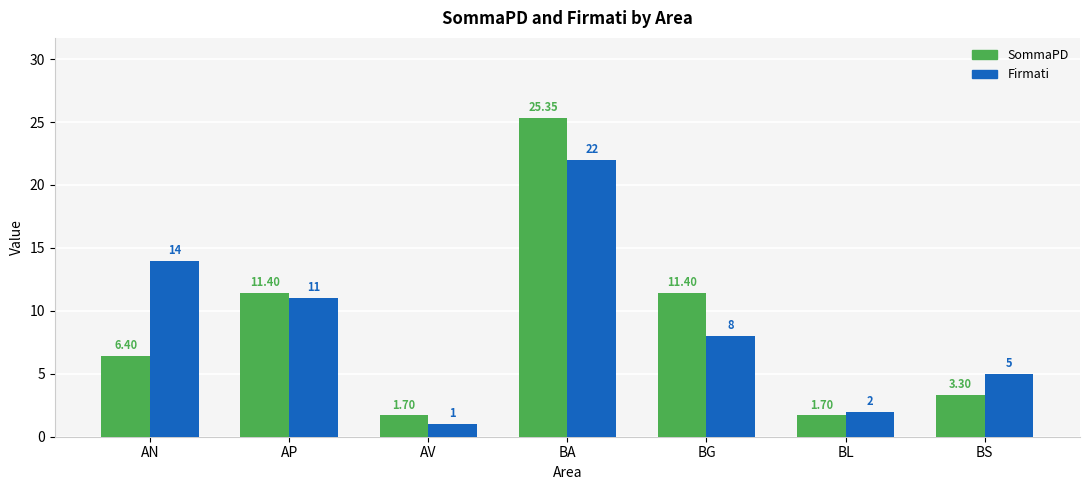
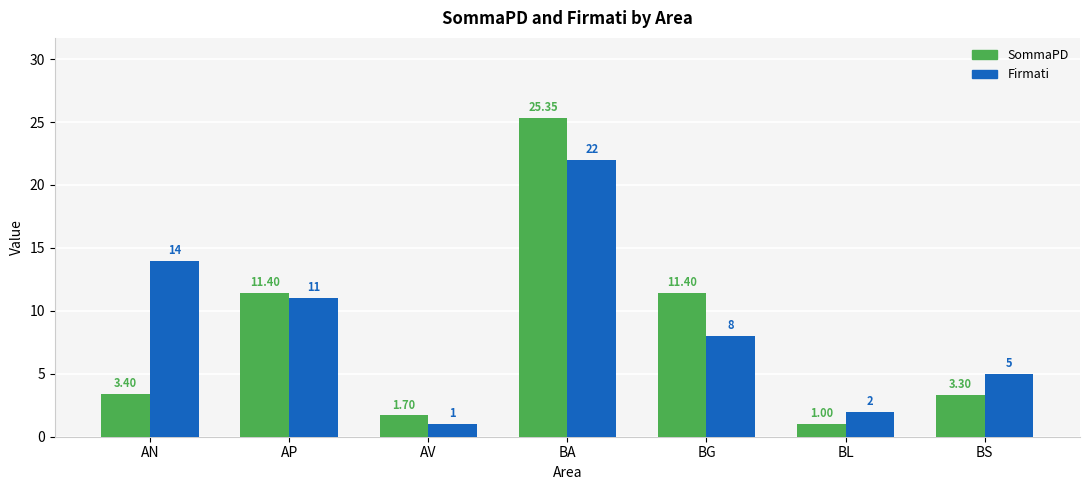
SommaPD, AN: 6.40 -> 3.40
SommaPD, BL: 1.70 -> 1.00
